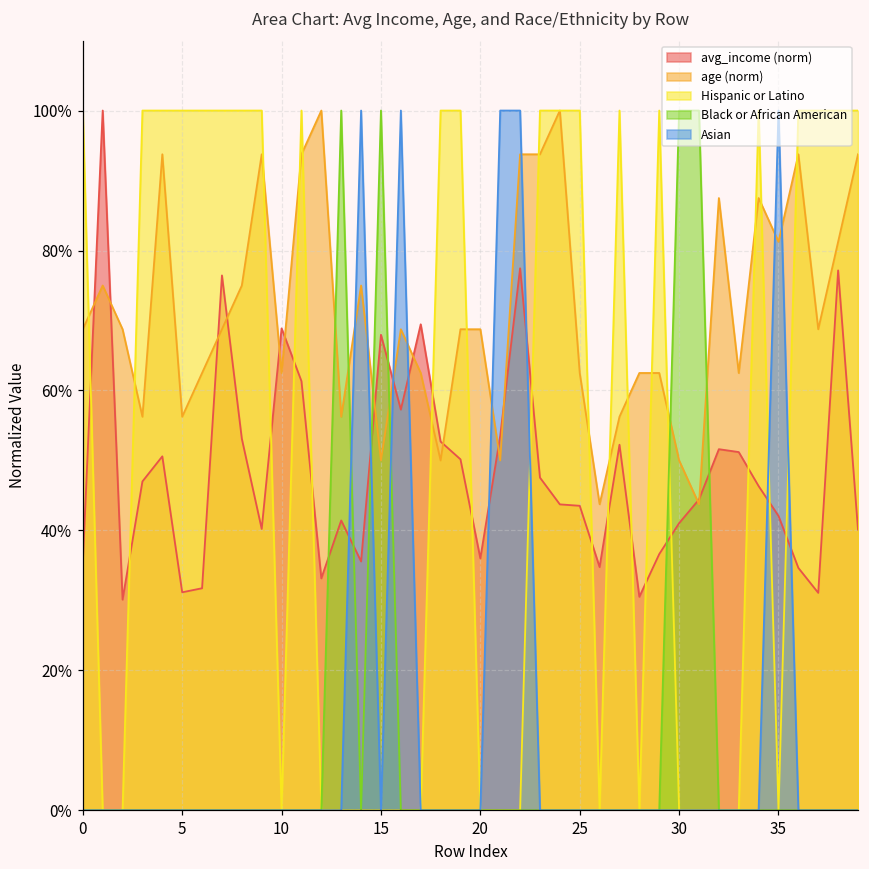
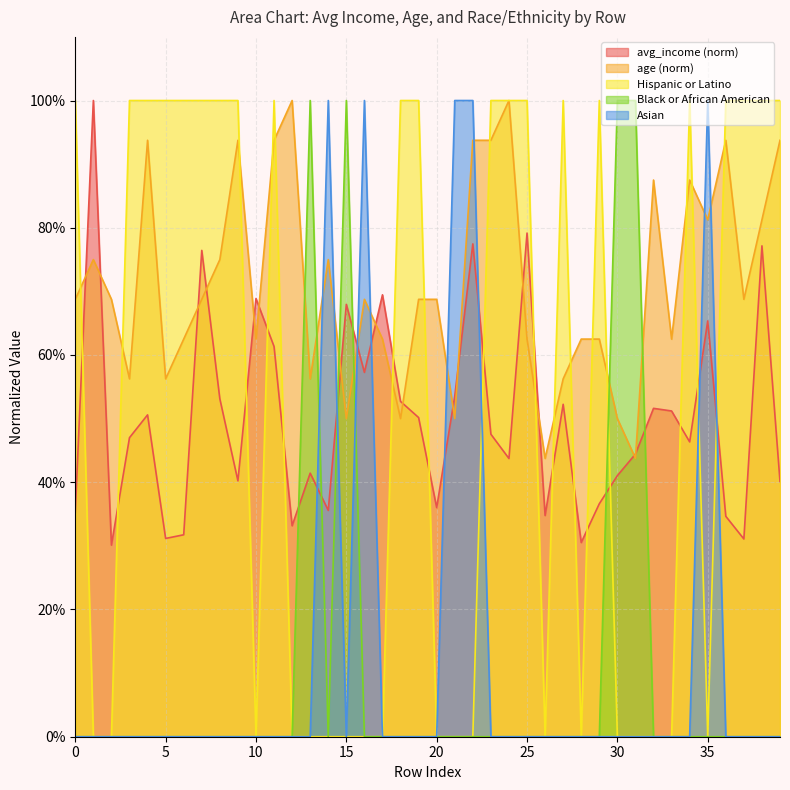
avg_income (norm), 25: 44% -> 79%
avg_income (norm), 35: 42% -> 65%
